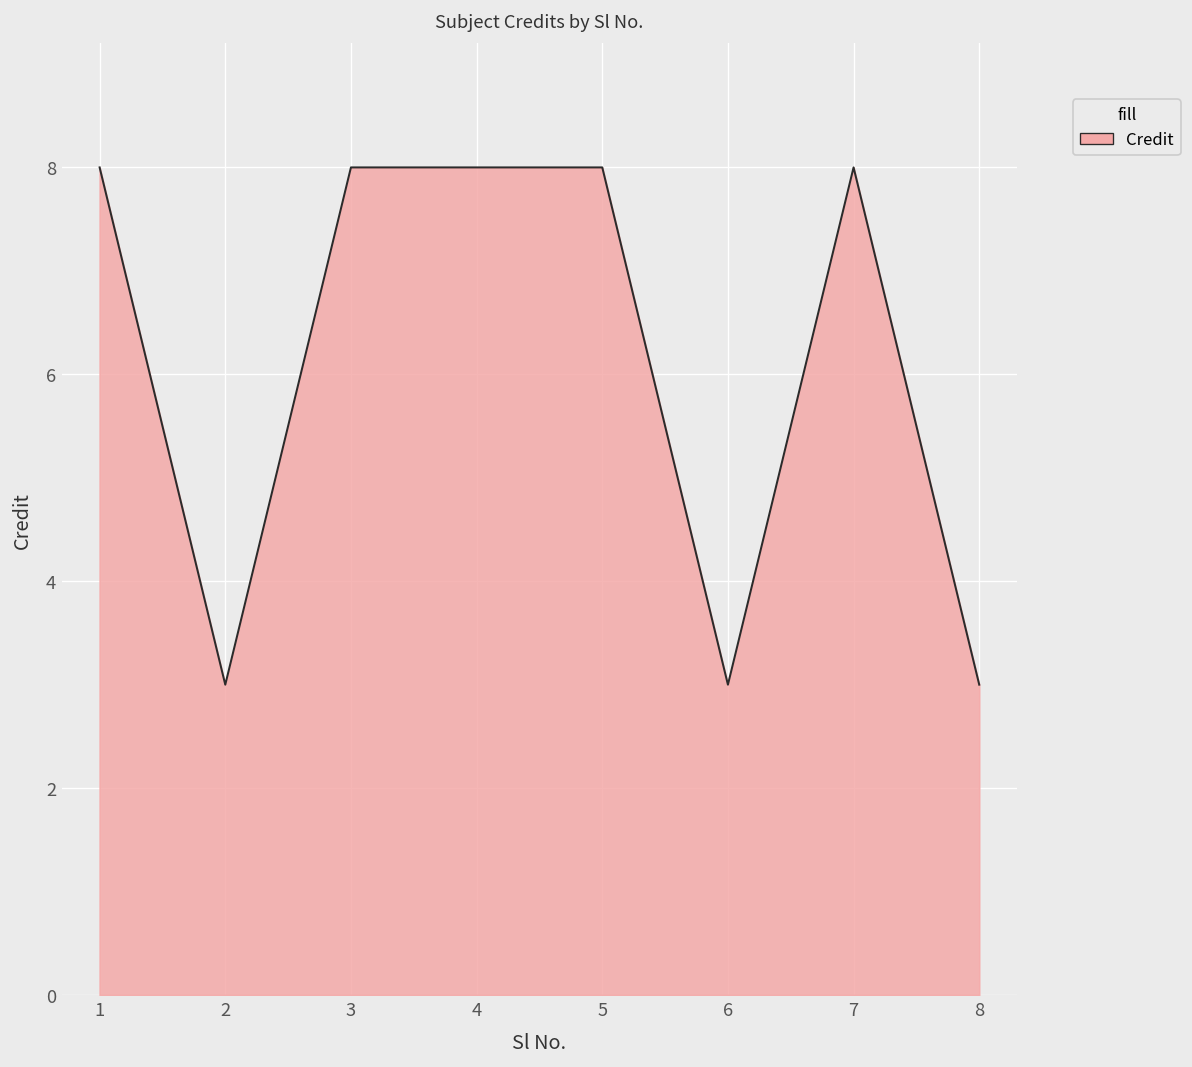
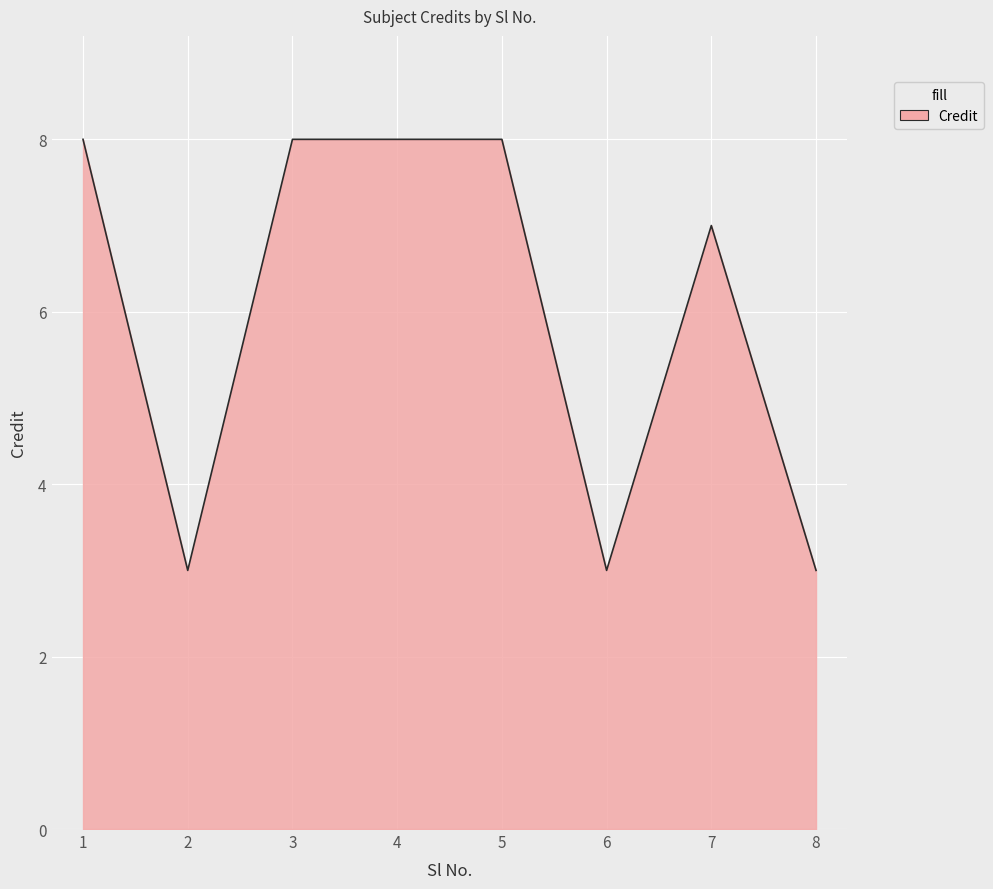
7: 8 -> 7
